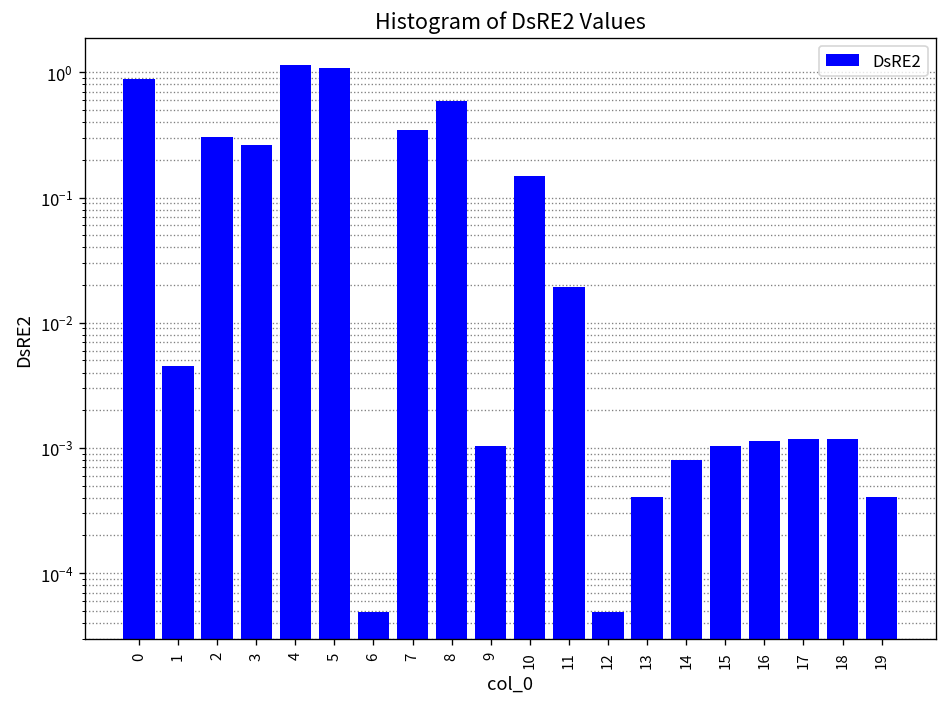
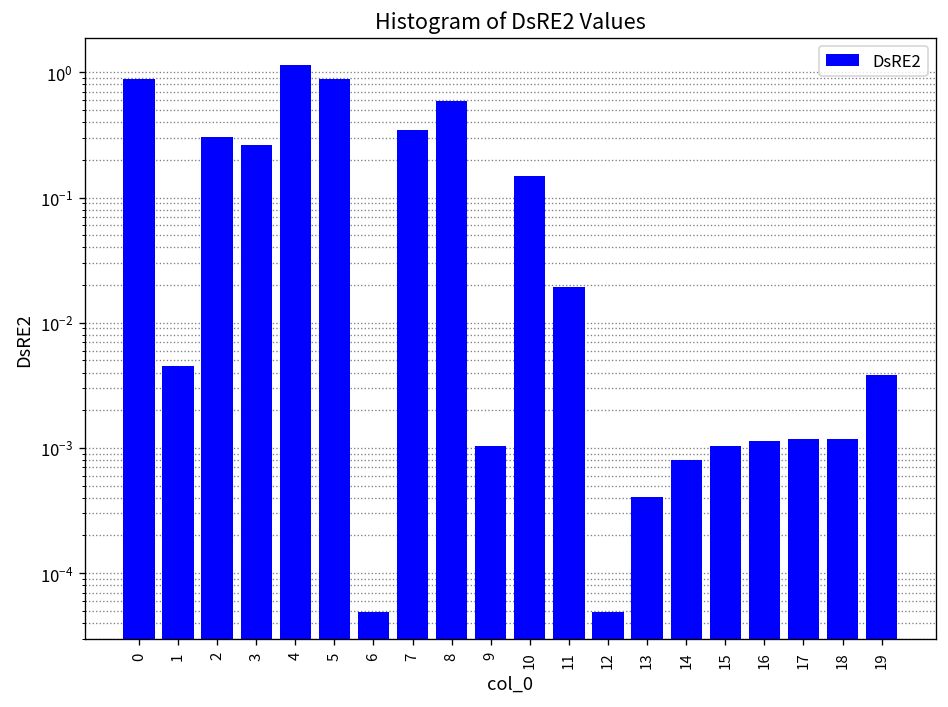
5: 1.1 -> 0.9
19: 0.00041 -> 0.0038
